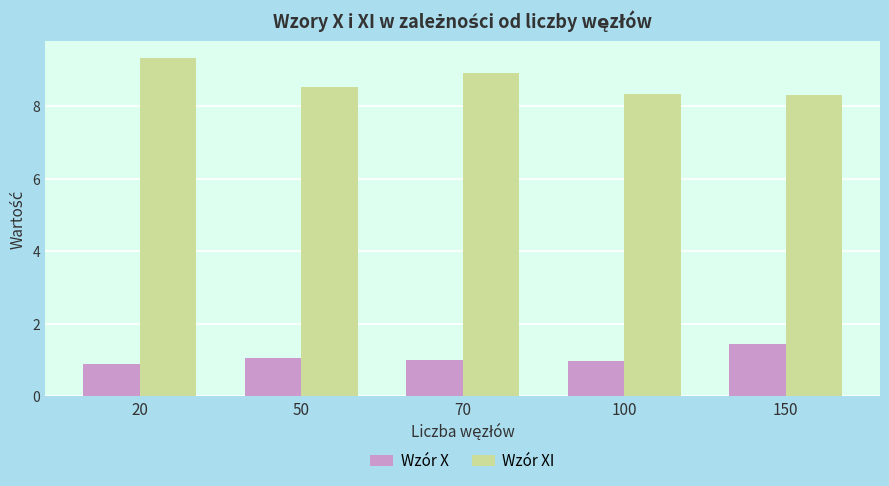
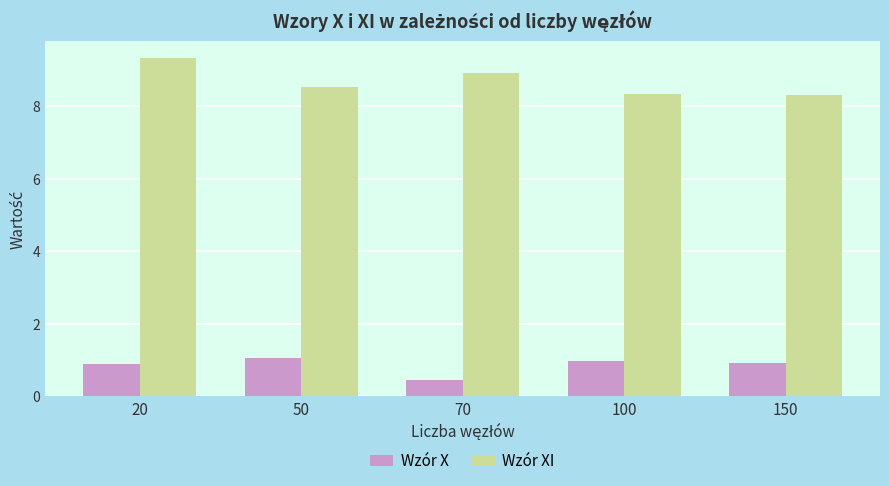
Wzór X, 70: 1.0 -> 0.5
Wzór X, 150: 1.4 -> 0.9
